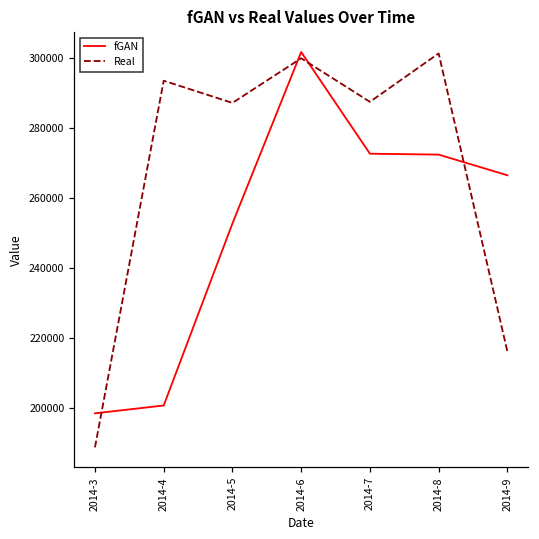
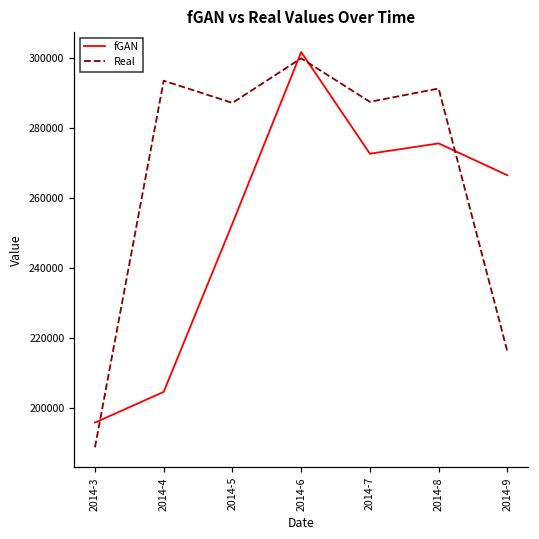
fGAN, 2014-3: 198000 -> 196000
fGAN, 2014-4: 201000 -> 204000
fGAN, 2014-8: 272000 -> 276000
Real, 2014-8: 301000 -> 291000
